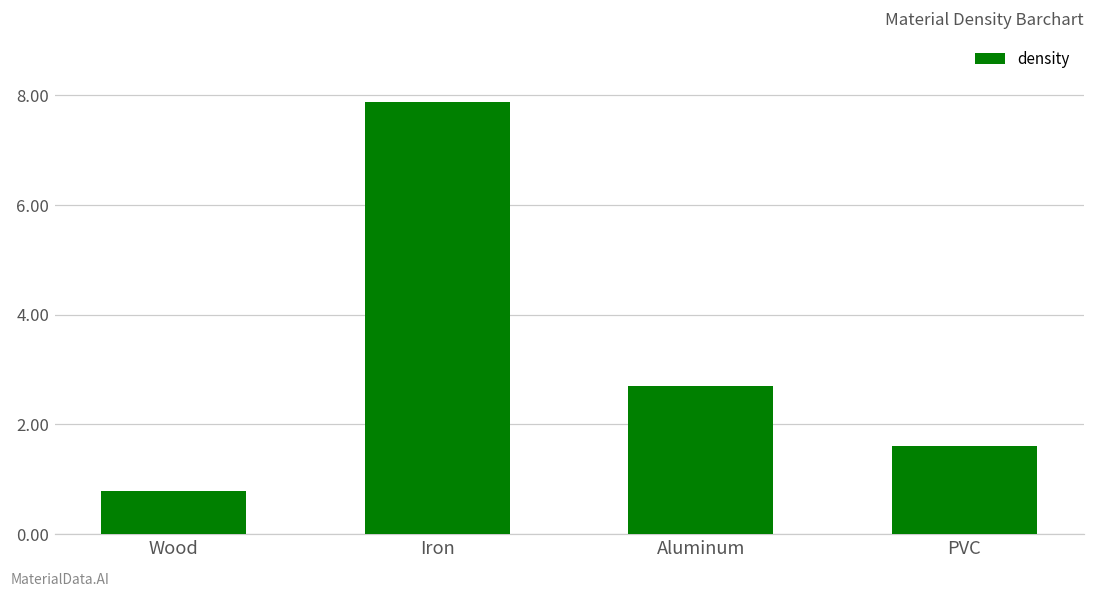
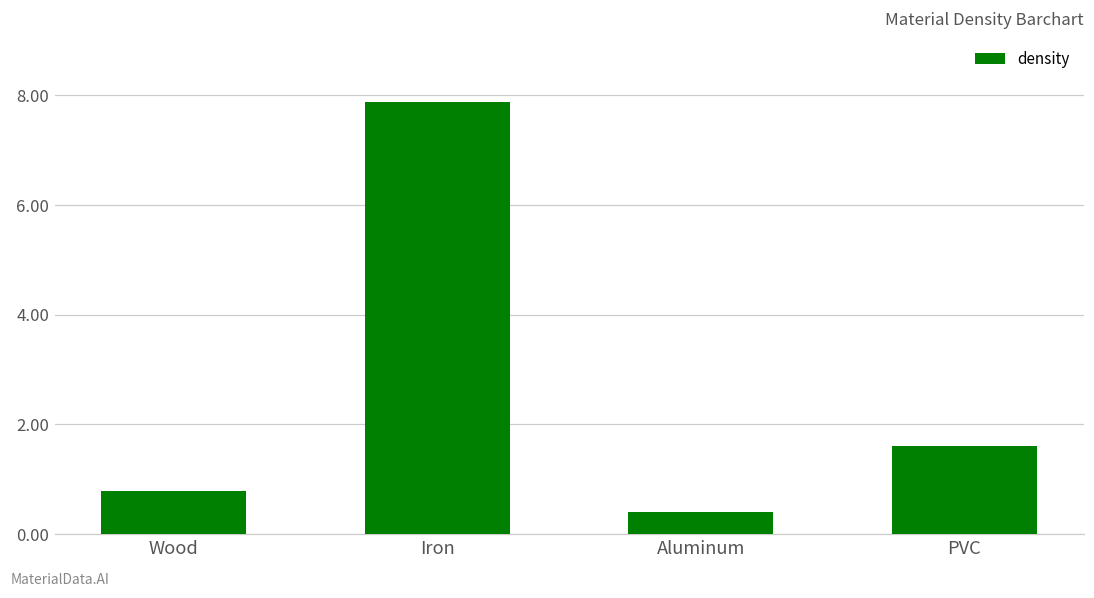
Aluminum: 2.7 -> 0.4
